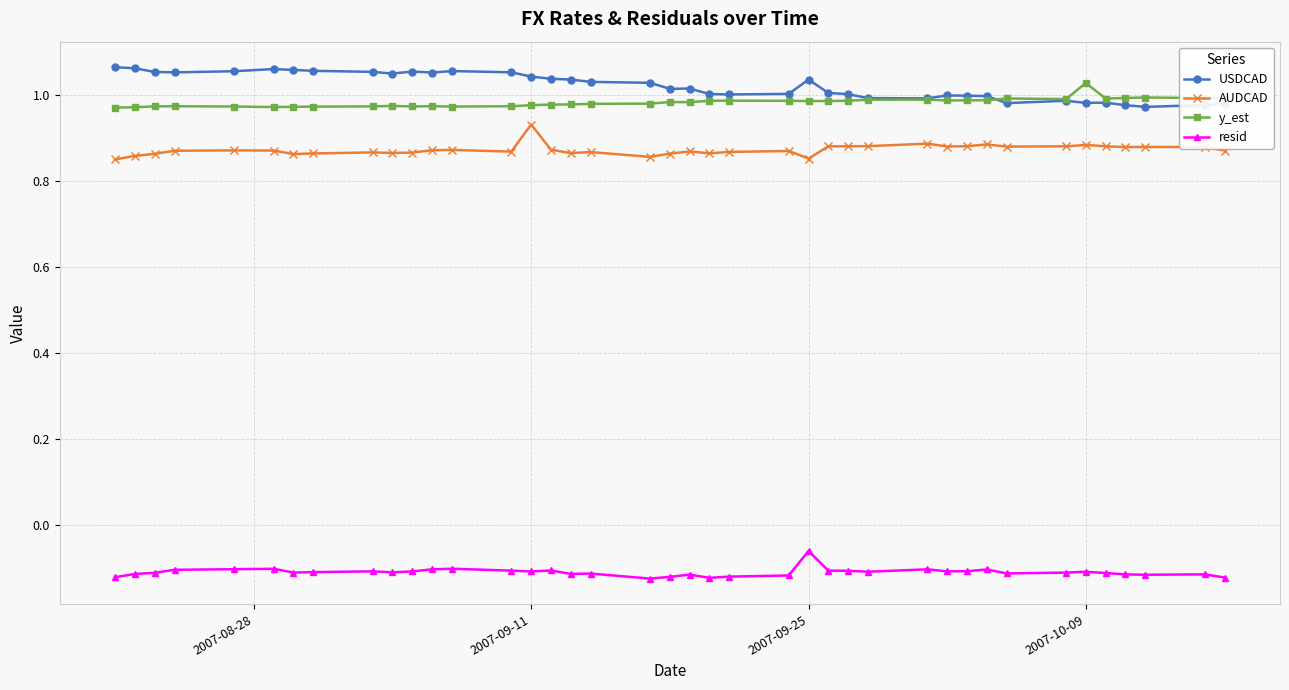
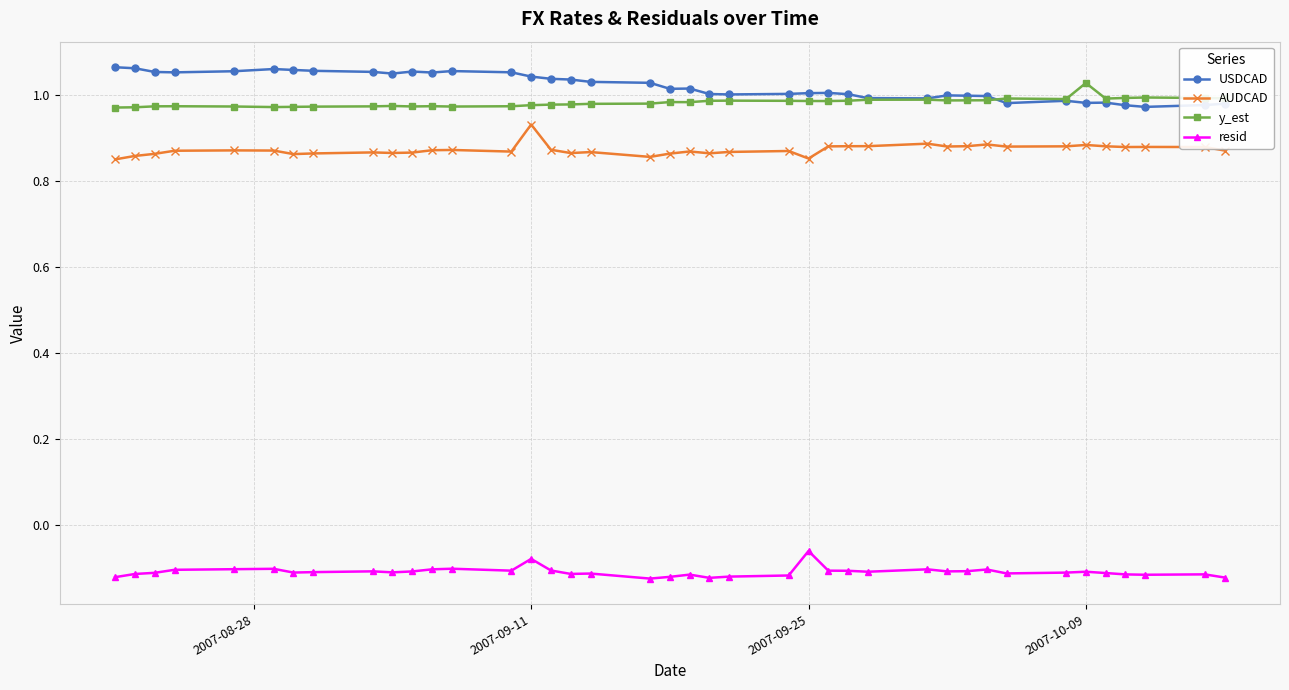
resid, 2007-09-11: -0.11 -> -0.08
USDCAD, 2007-09-25: 1.04 -> 1.00
